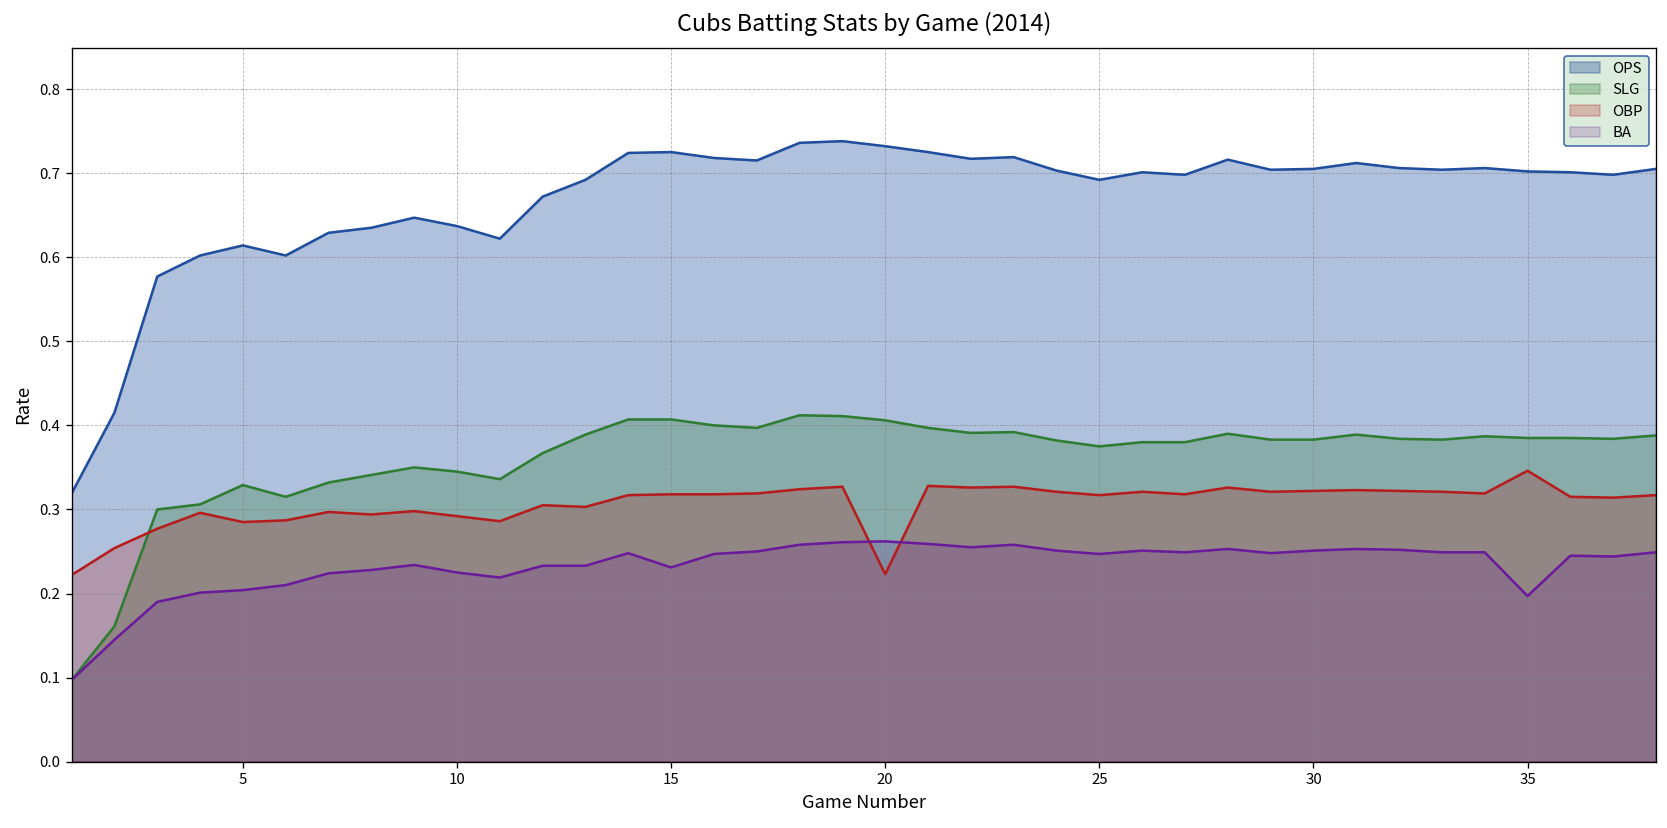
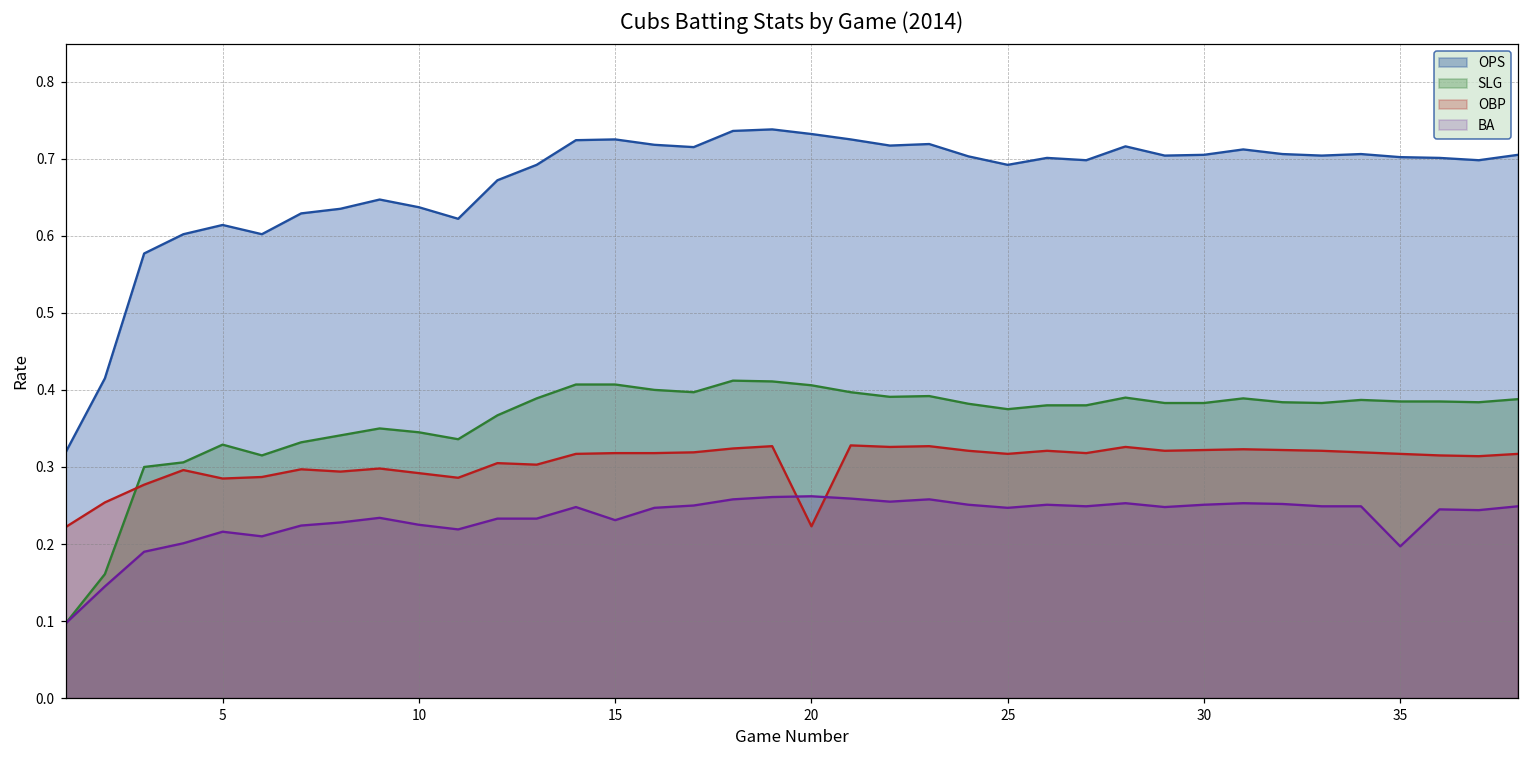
BA, 5: 0.20 -> 0.22
OBP, 35: 0.35 -> 0.32
